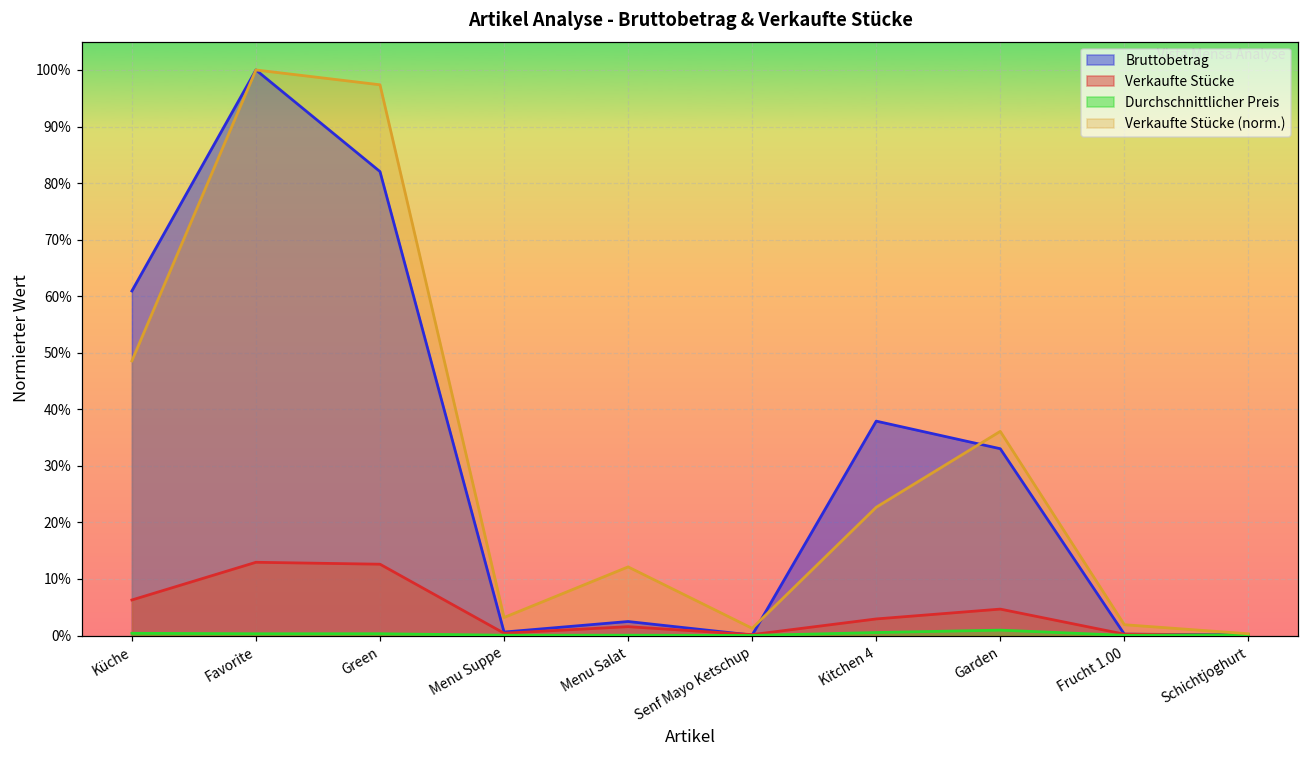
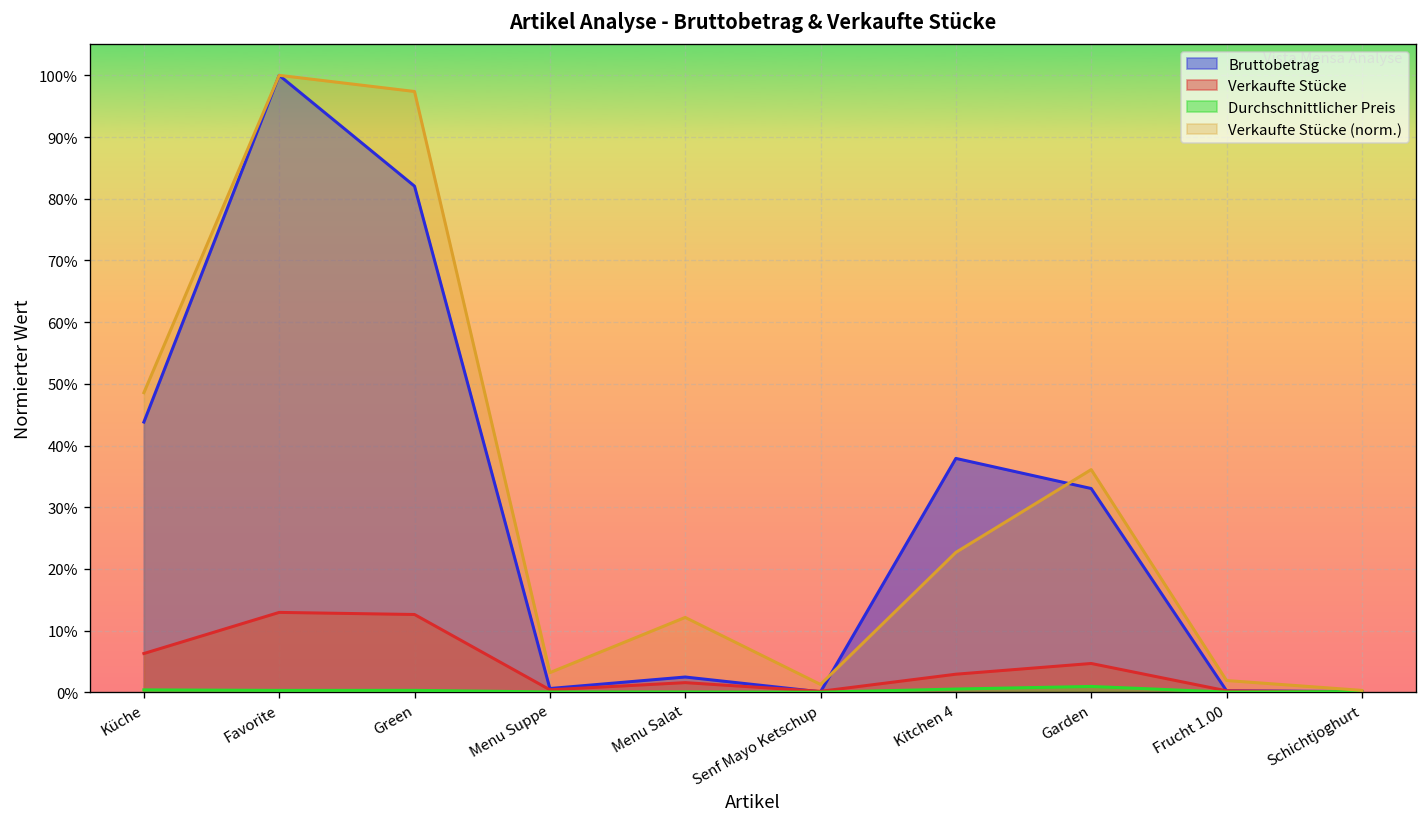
Bruttobetrag, Küche: 61% -> 44%
